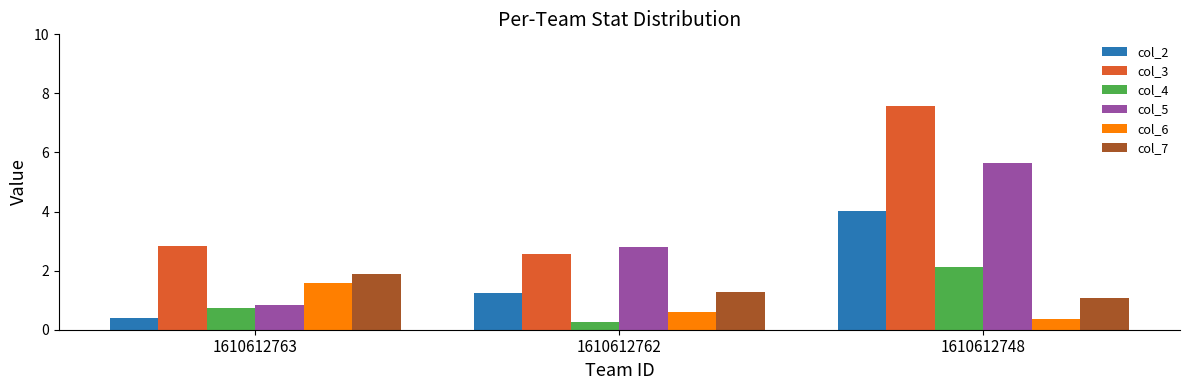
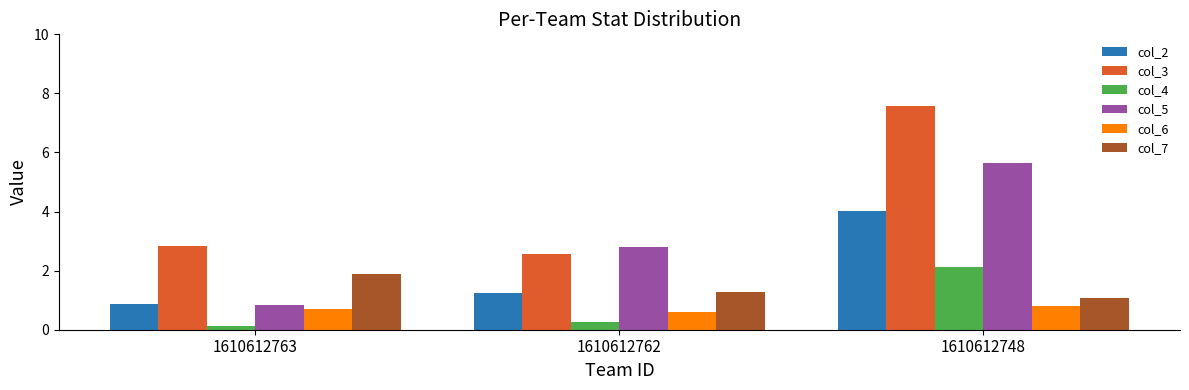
col_2, 1610612763: 0.4 -> 0.9
col_4, 1610612763: 0.7 -> 0.1
col_6, 1610612763: 1.6 -> 0.7
col_6, 1610612748: 0.4 -> 0.8
